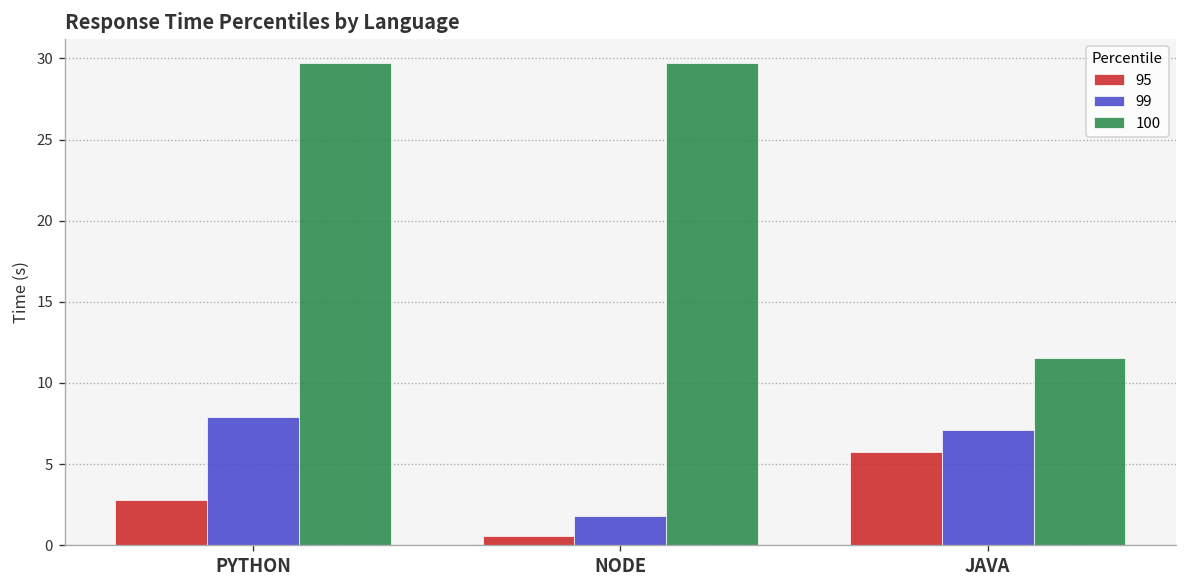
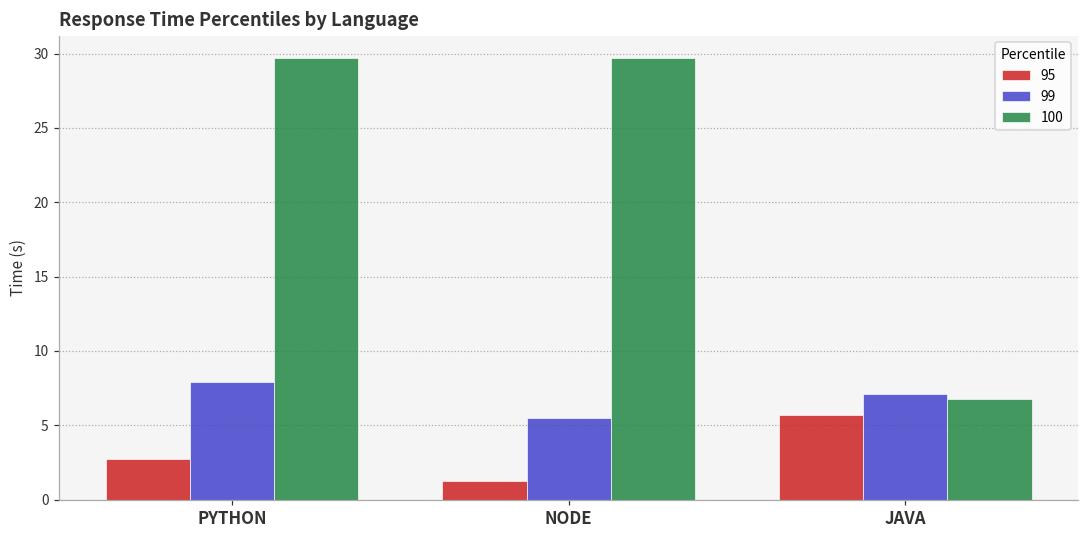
95, NODE: 0.6 -> 1.3
99, NODE: 1.8 -> 5.5
100, JAVA: 11.5 -> 6.8
